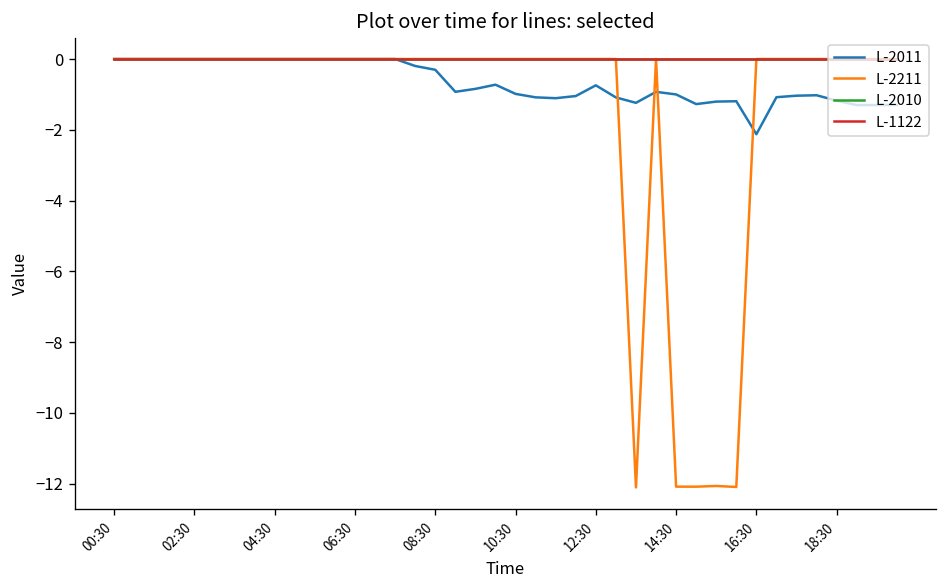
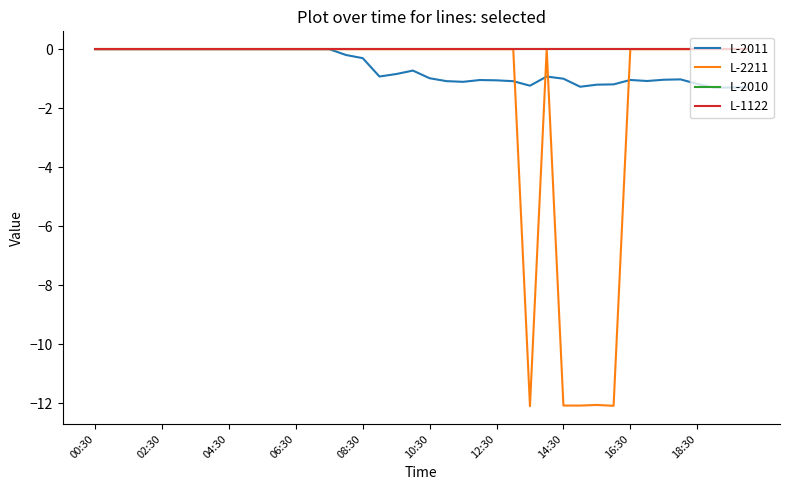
L-2011, 12:30: -0.7 -> -1.1
L-2011, 16:30: -2.1 -> -1.0
